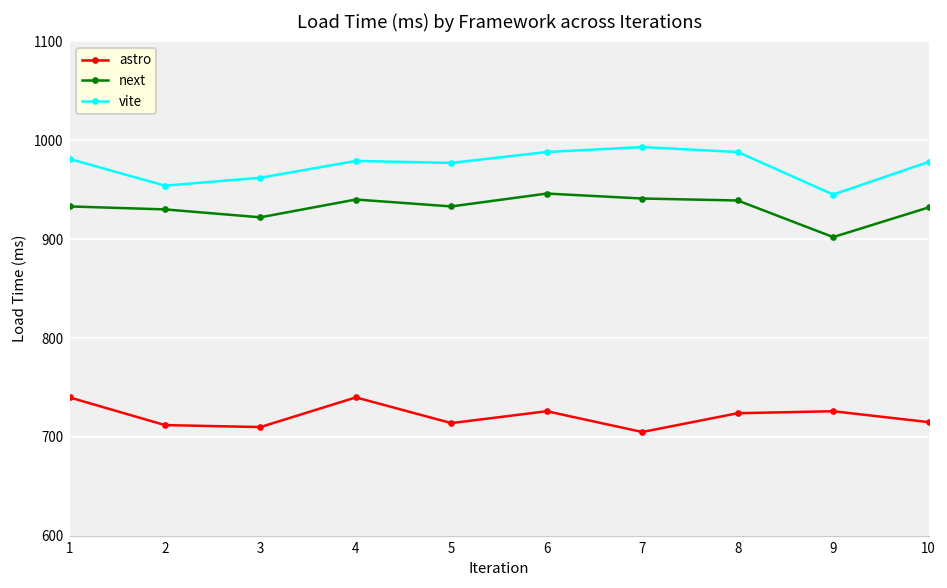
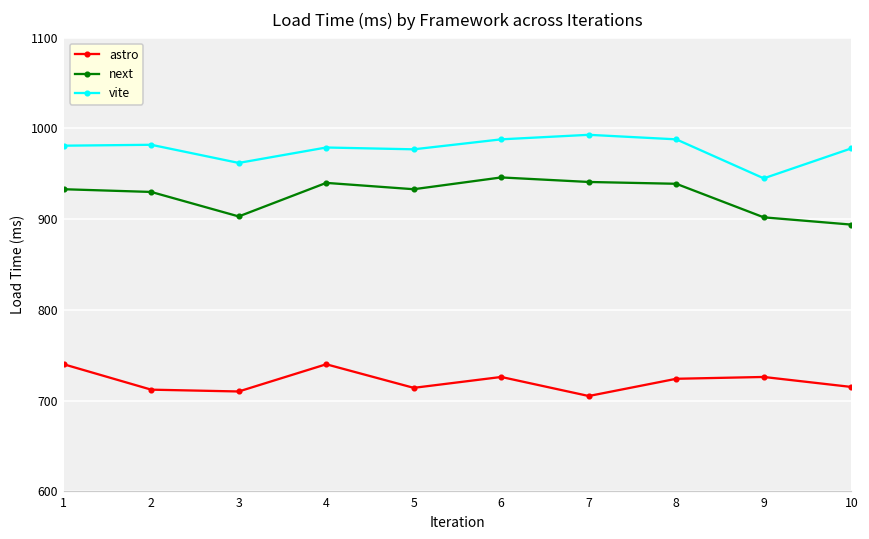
vite, 2: 950 -> 980
next, 3: 920 -> 900
next, 10: 930 -> 890
